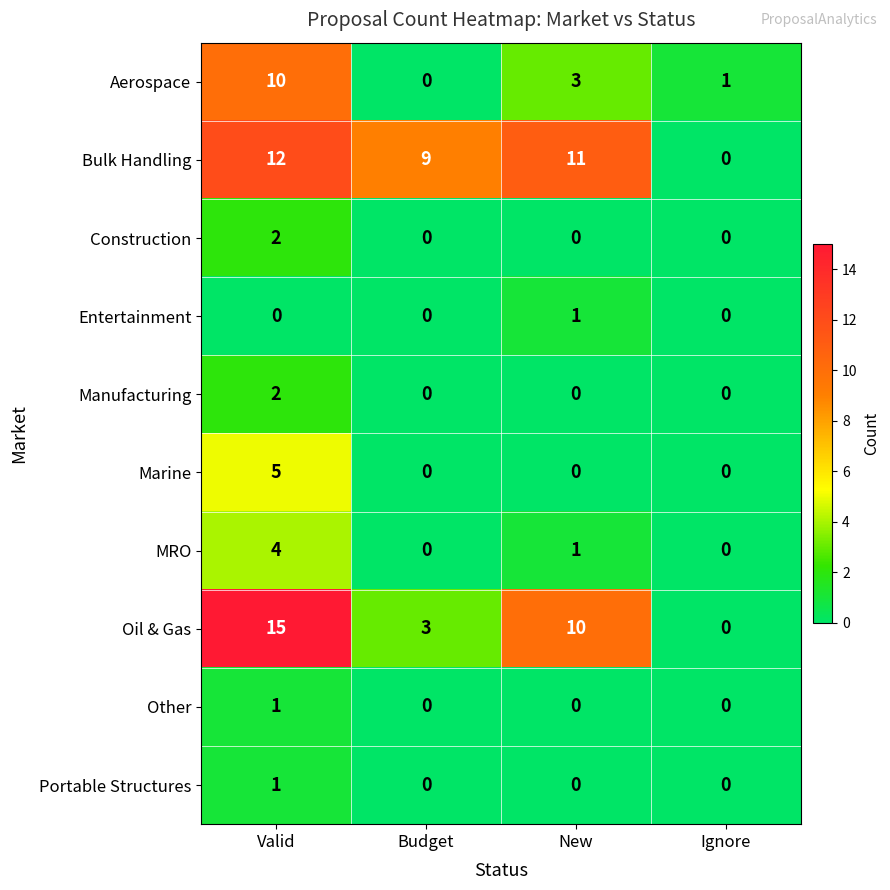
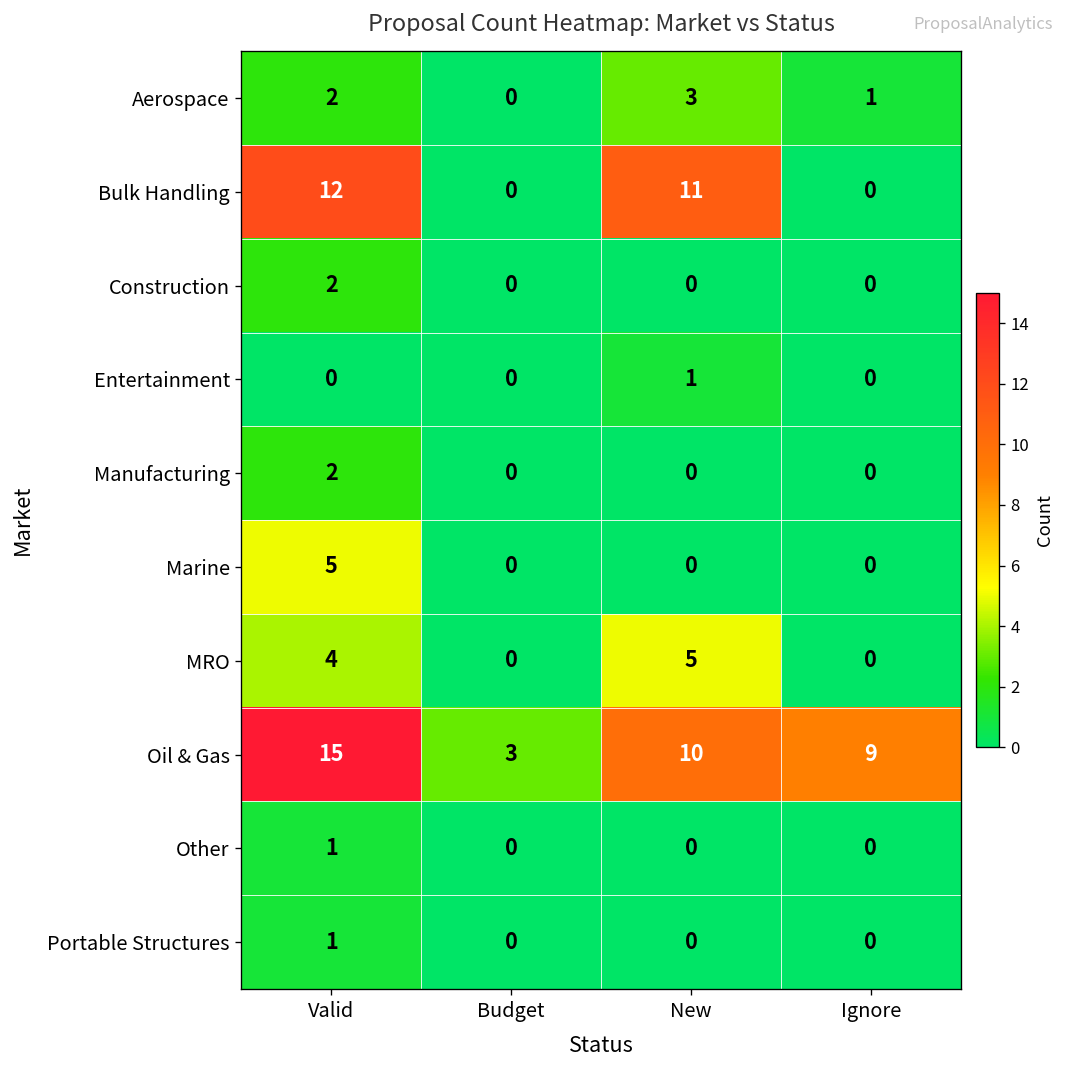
Aerospace, Valid: 10 -> 2
Bulk Handling, Budget: 9 -> 0
MRO, New: 1 -> 5
Oil & Gas, Ignore: 0 -> 9
